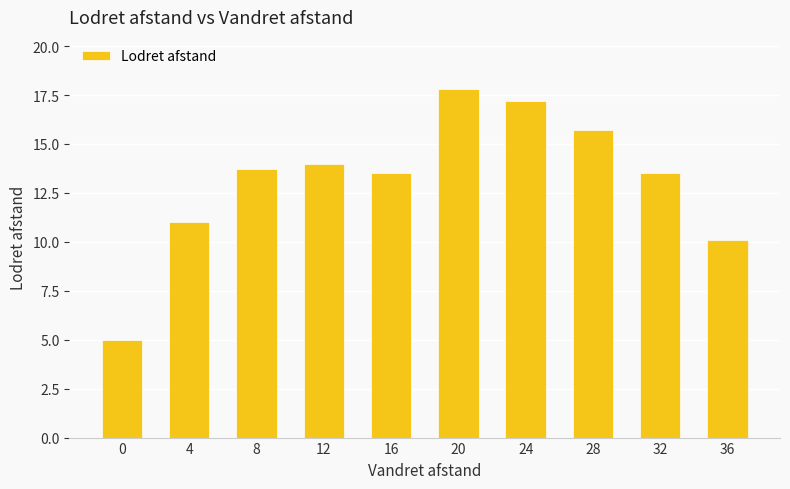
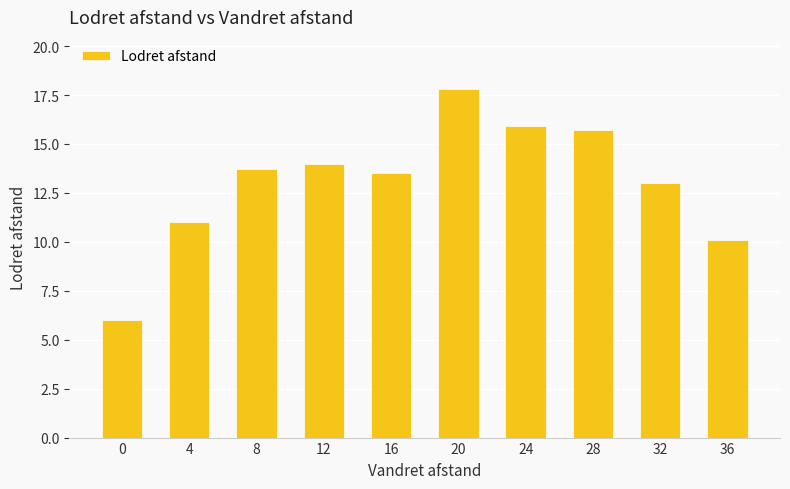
0: 5 -> 6
24: 17.2 -> 15.9
32: 13.5 -> 13.0
